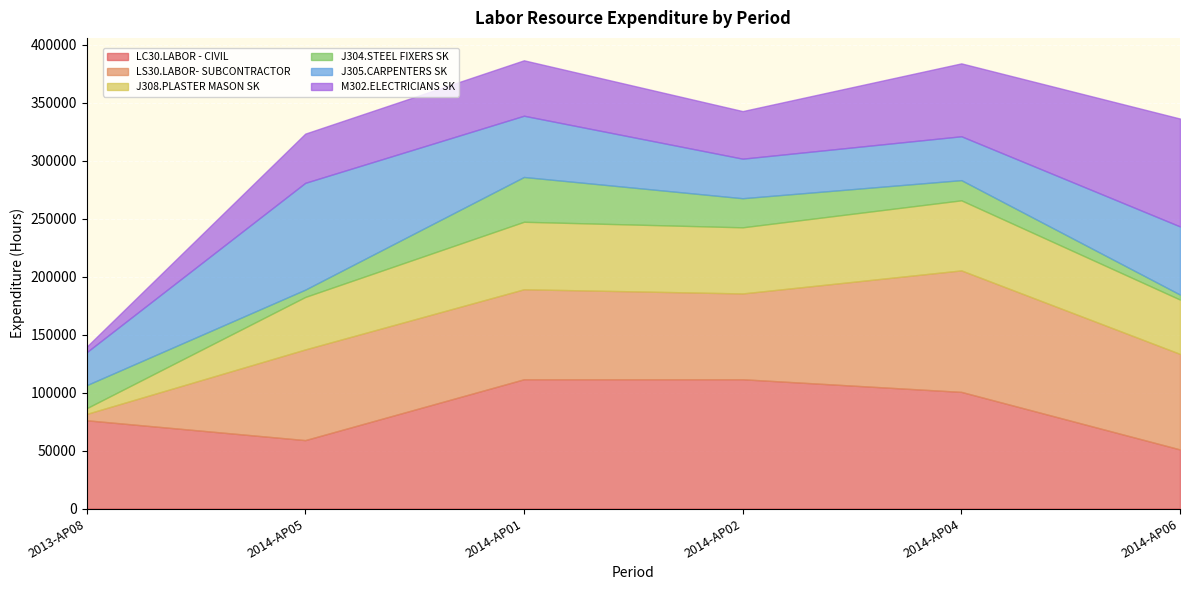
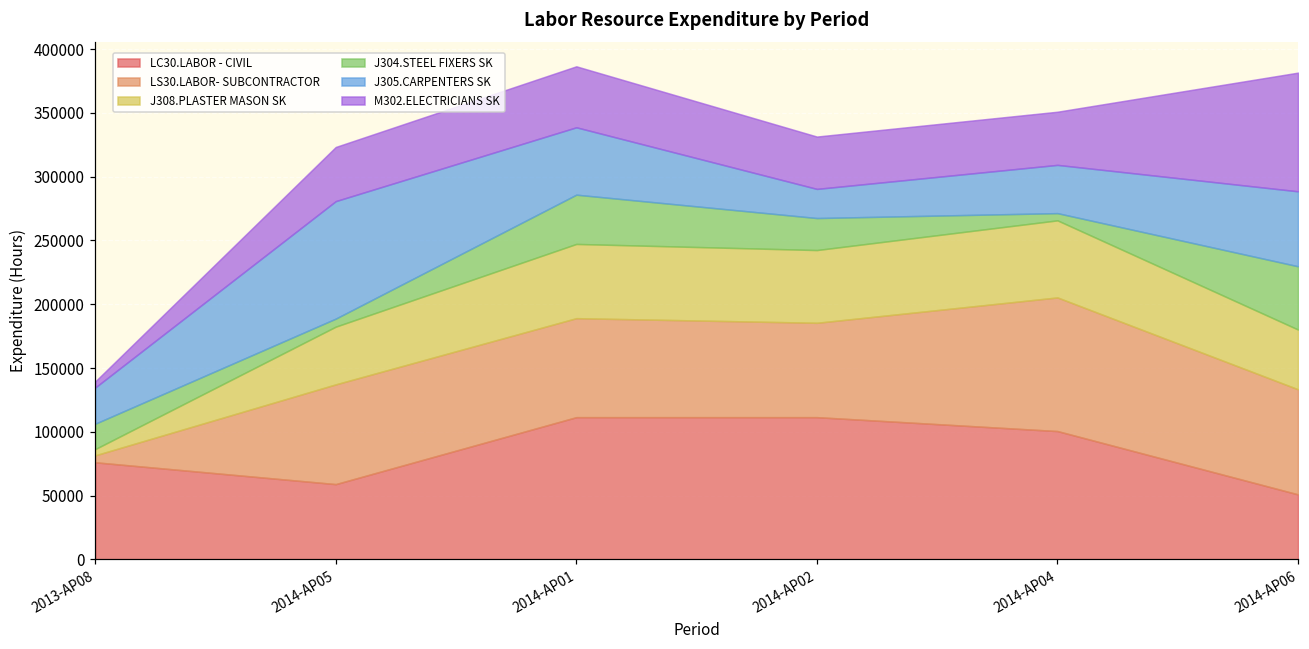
J305.CARPENTERS SK, 2014-AP02: 34000 -> 23000
J304.STEEL FIXERS SK, 2014-AP04: 17000 -> 6000
M302.ELECTRICIANS SK, 2014-AP04: 63000 -> 42000
J304.STEEL FIXERS SK, 2014-AP06: 4000 -> 50000
